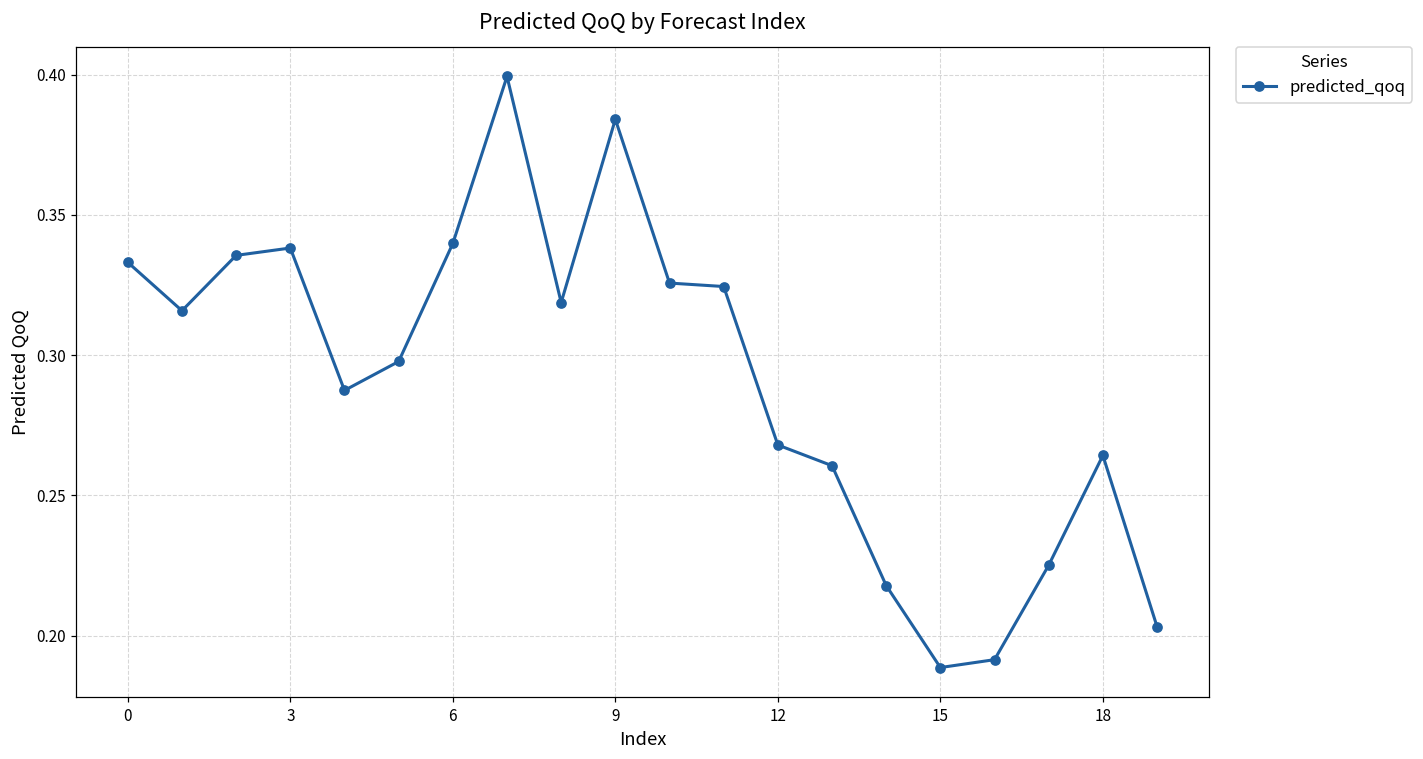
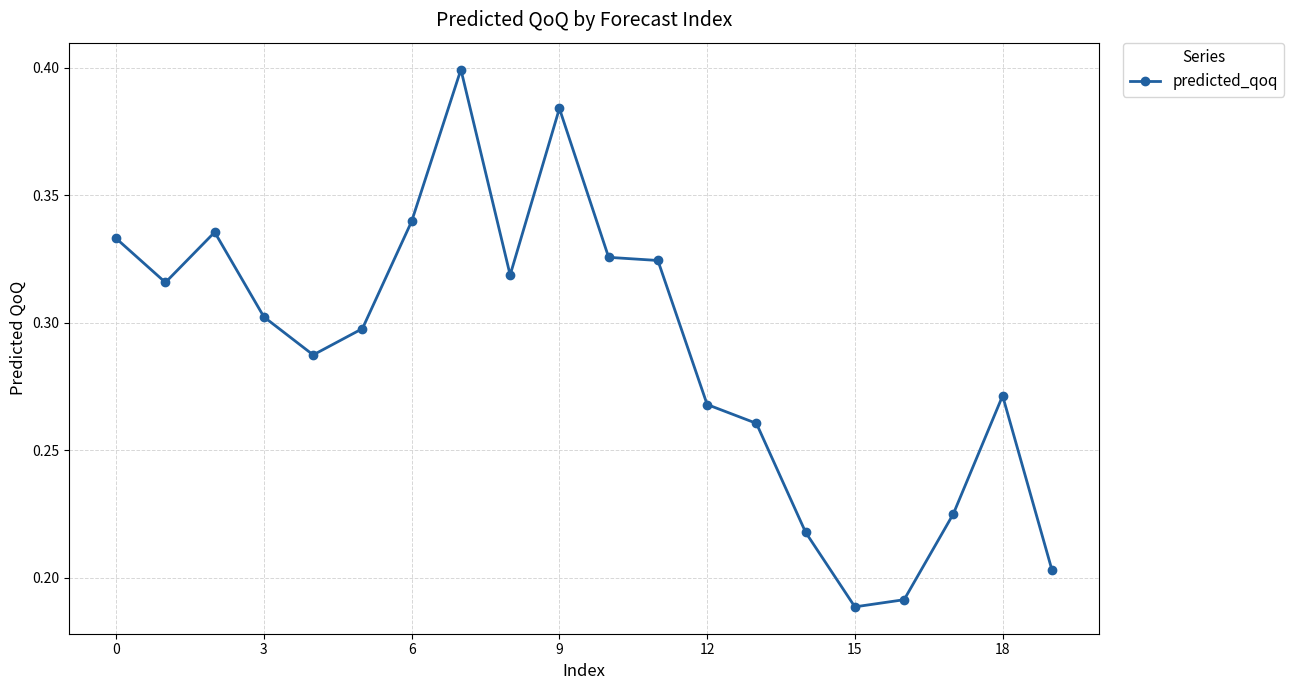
3: 0.338 -> 0.302
18: 0.264 -> 0.271
